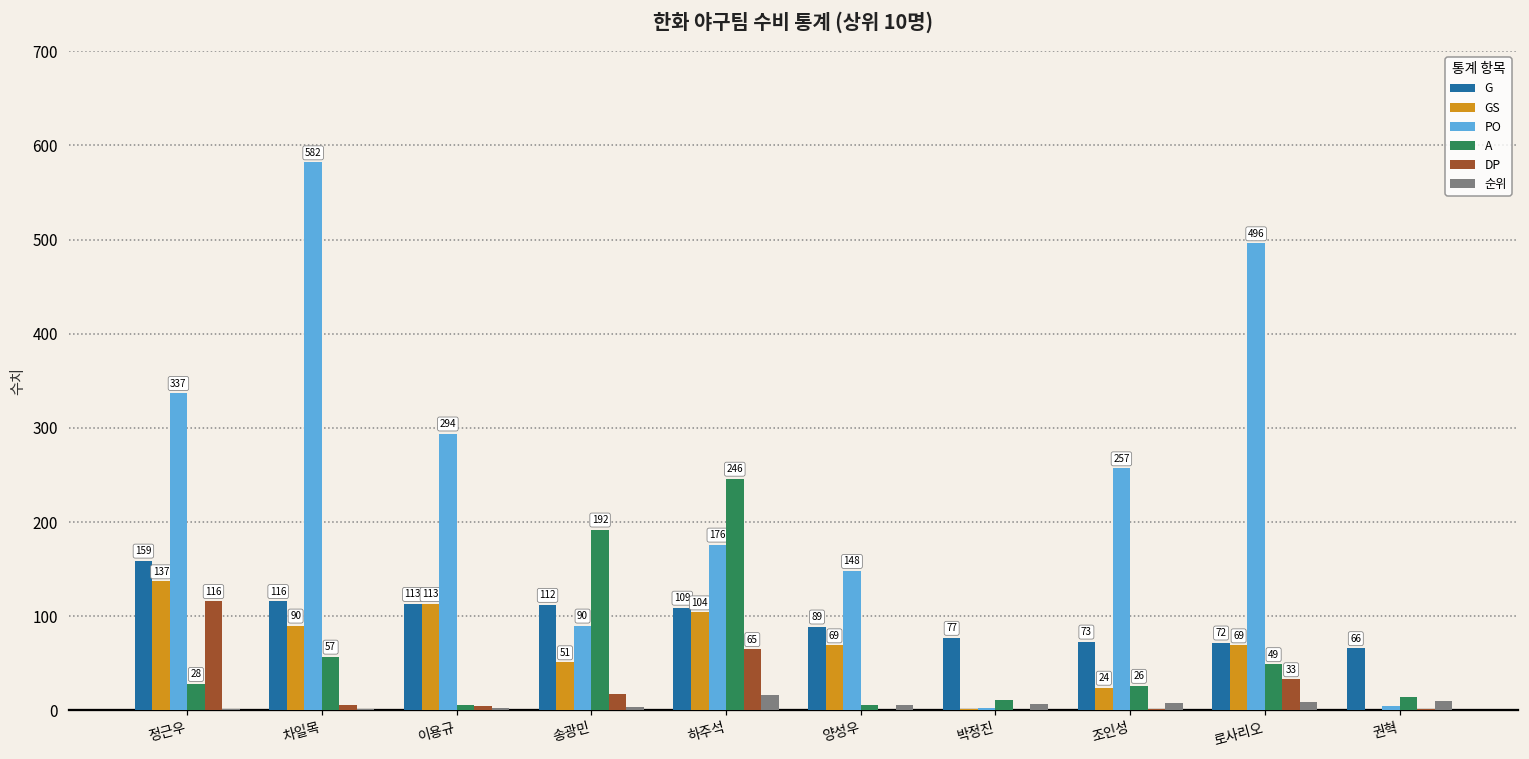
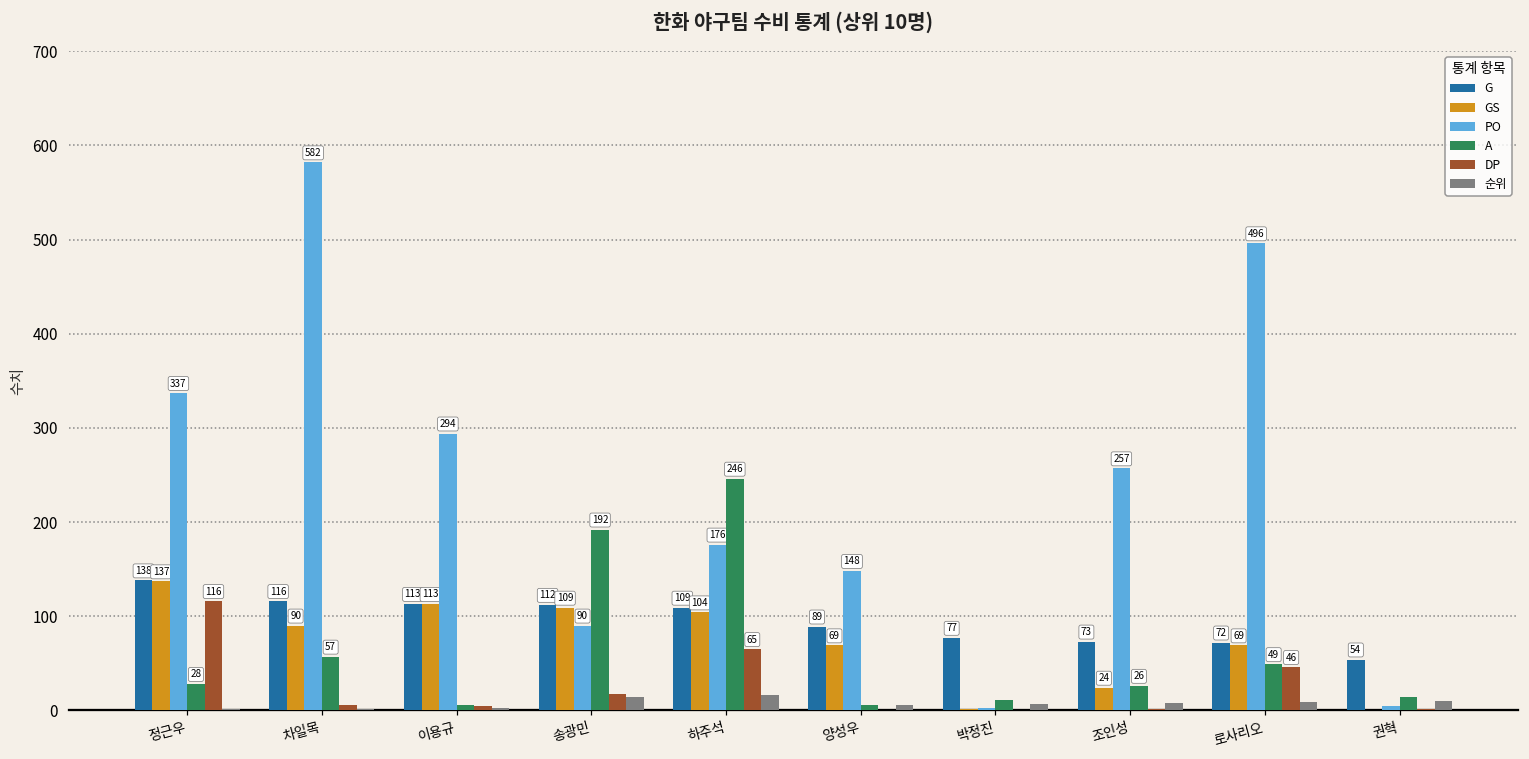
G, 정근우: 159 -> 138
GS, 송광민: 51 -> 109
순위, 송광민: 0 -> 10
DP, 로사리오: 33 -> 46
G, 권혁: 66 -> 54
